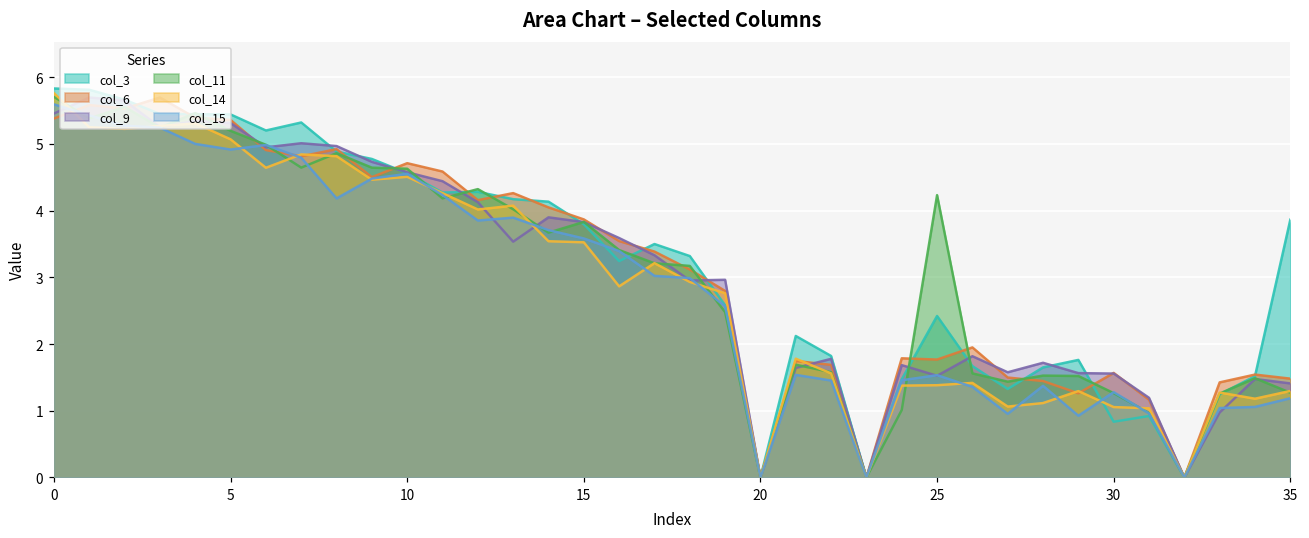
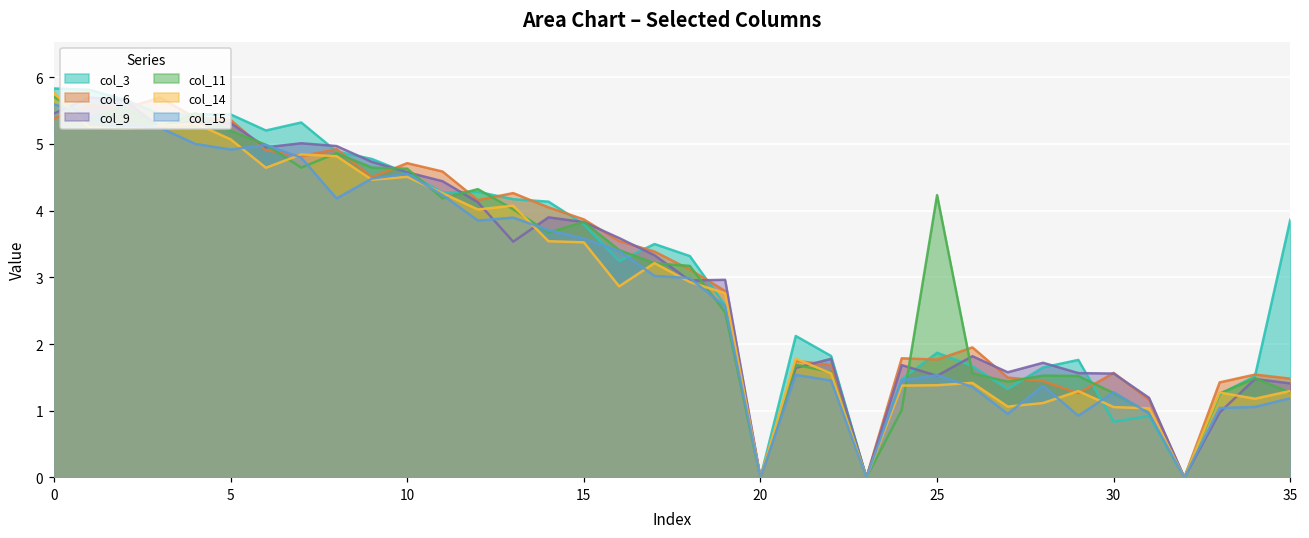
col_3, 25: 2.4 -> 1.9
